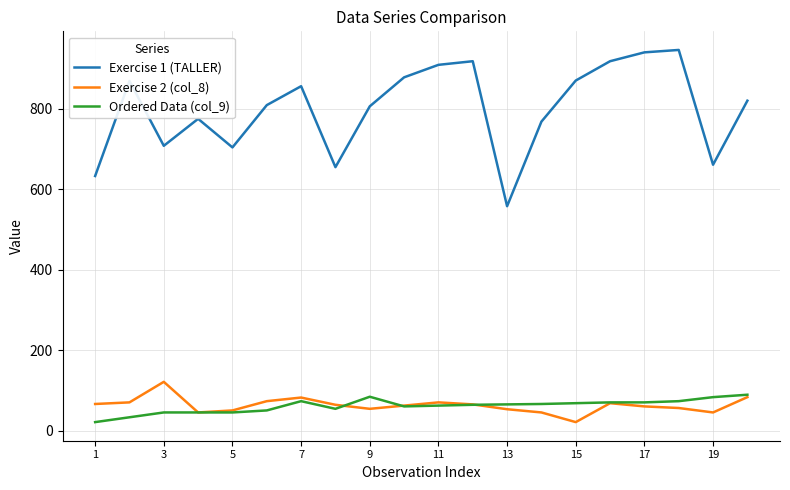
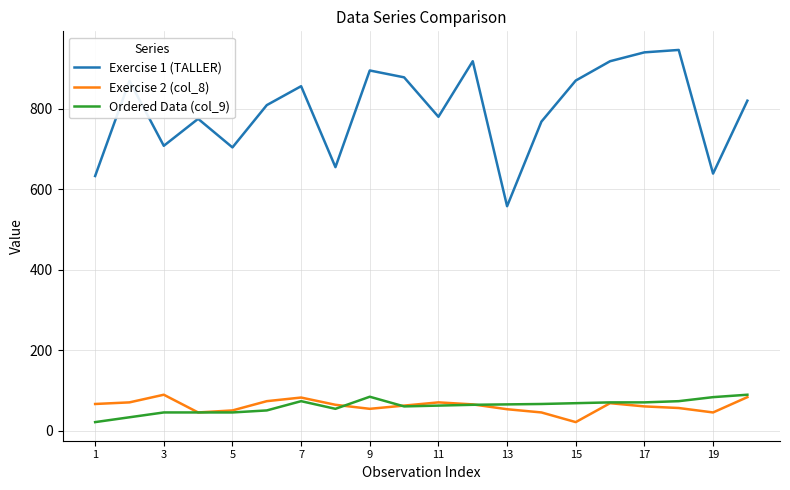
Exercise 2 (col_8), 3: 120 -> 90
Exercise 1 (TALLER), 9: 810 -> 900
Exercise 1 (TALLER), 11: 910 -> 780
Exercise 1 (TALLER), 19: 660 -> 640
